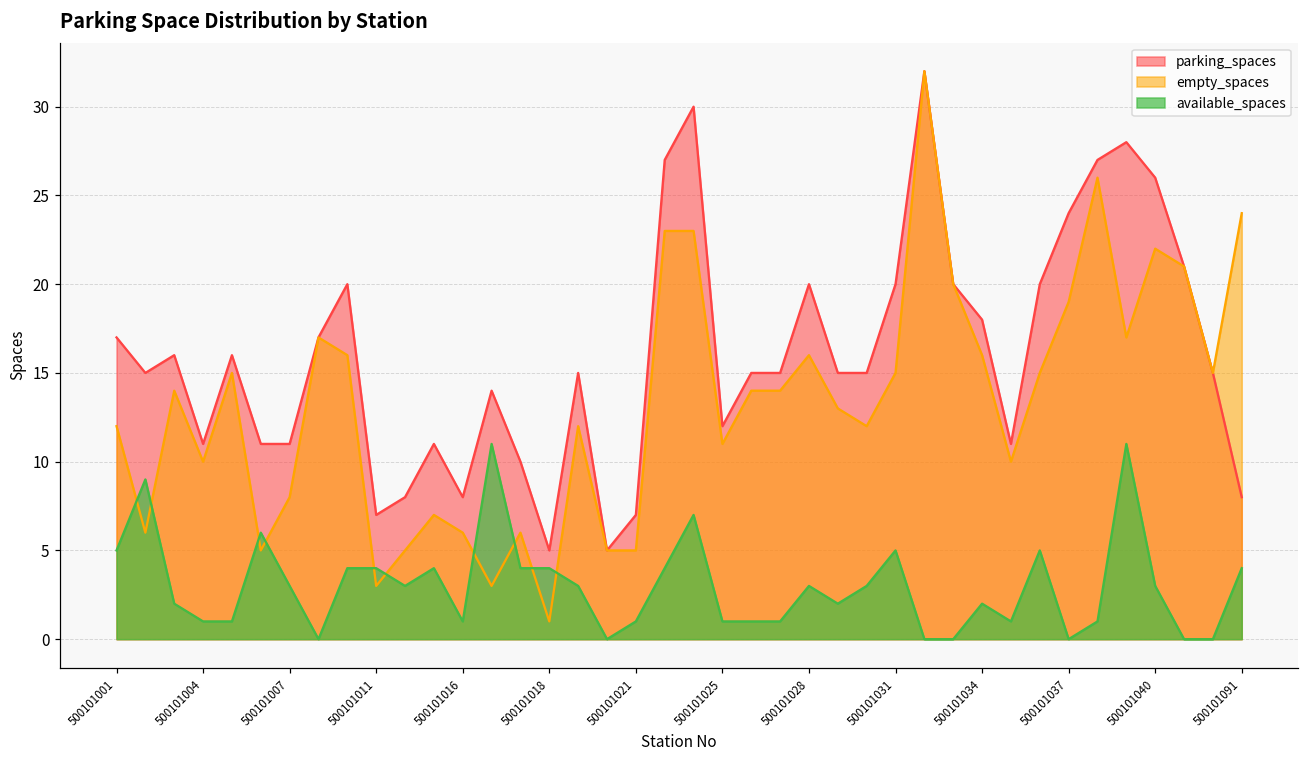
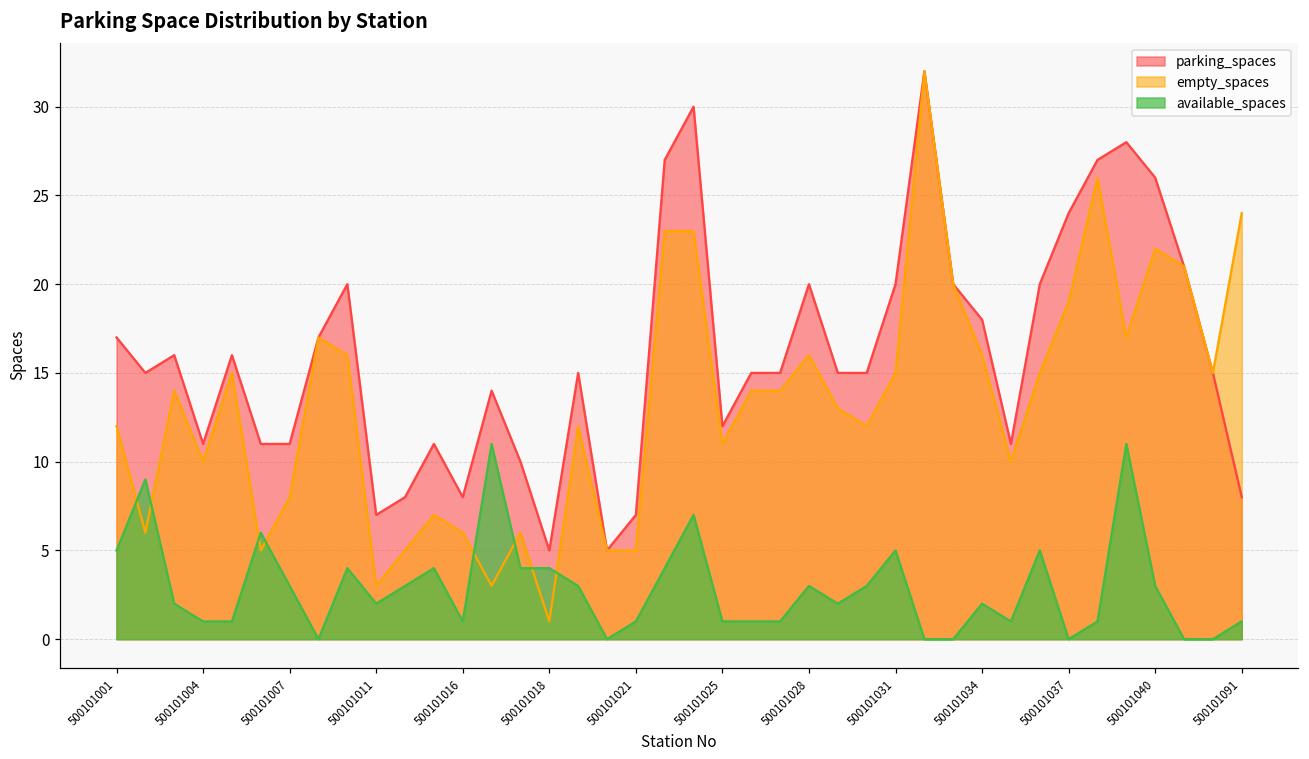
available_spaces, 500101011: 4 -> 2
available_spaces, 500101091: 4 -> 1
